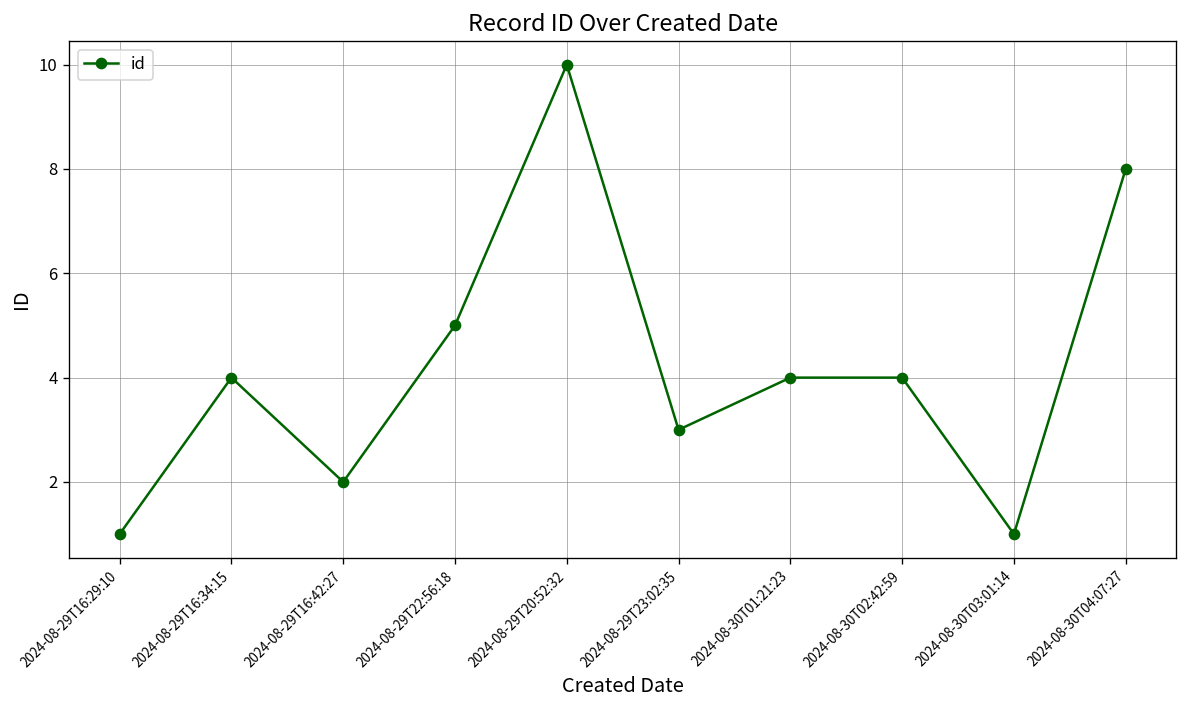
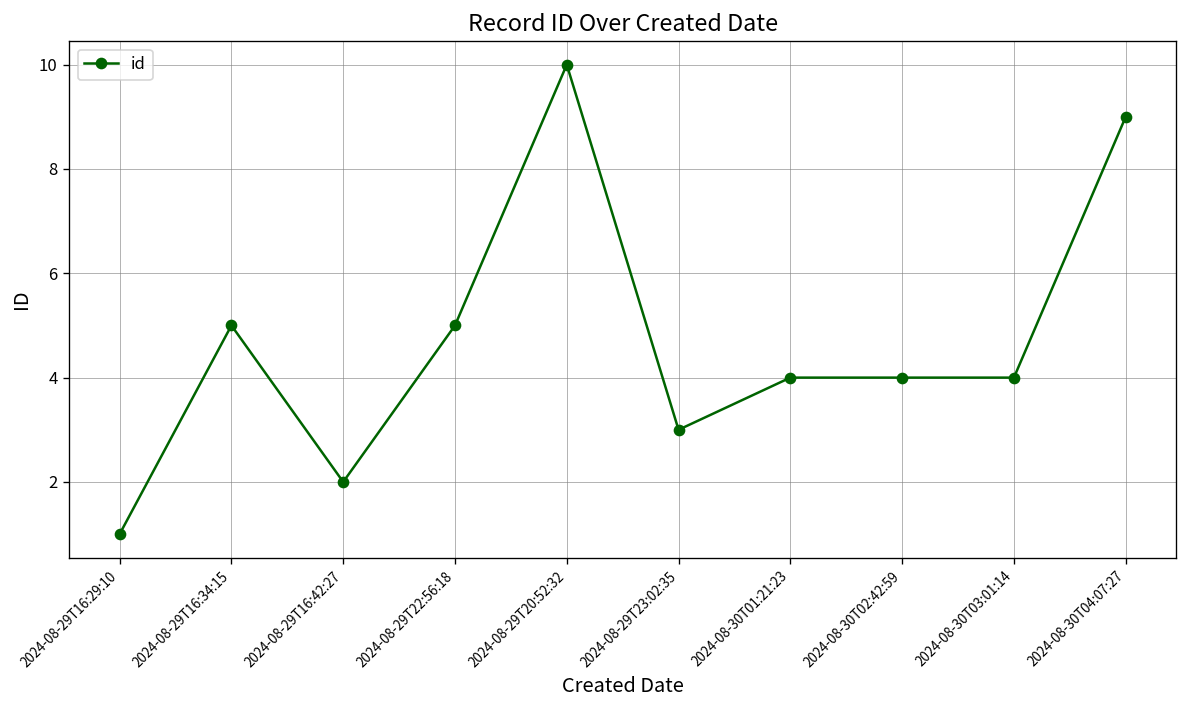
2024-08-29T16:34:15: 4 -> 5
2024-08-30T03:01:14: 1 -> 4
2024-08-30T04:07:27: 8 -> 9
